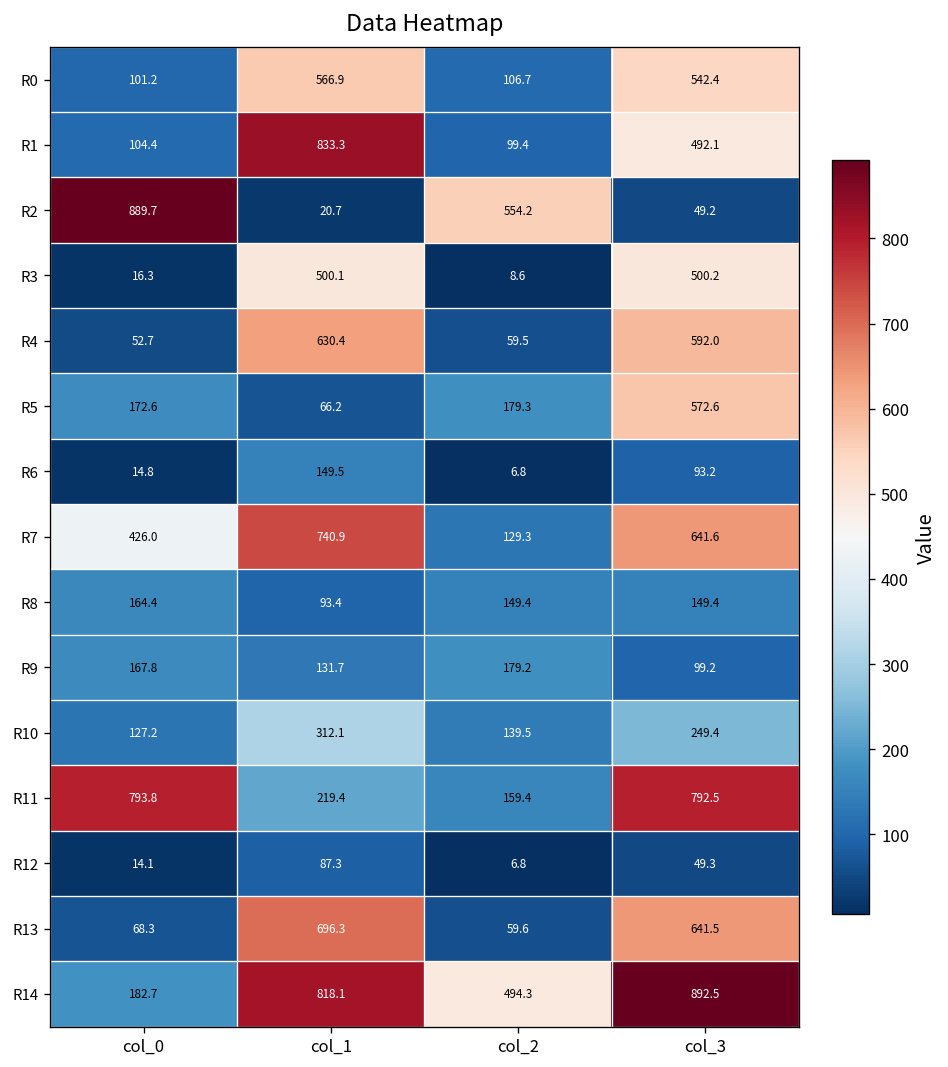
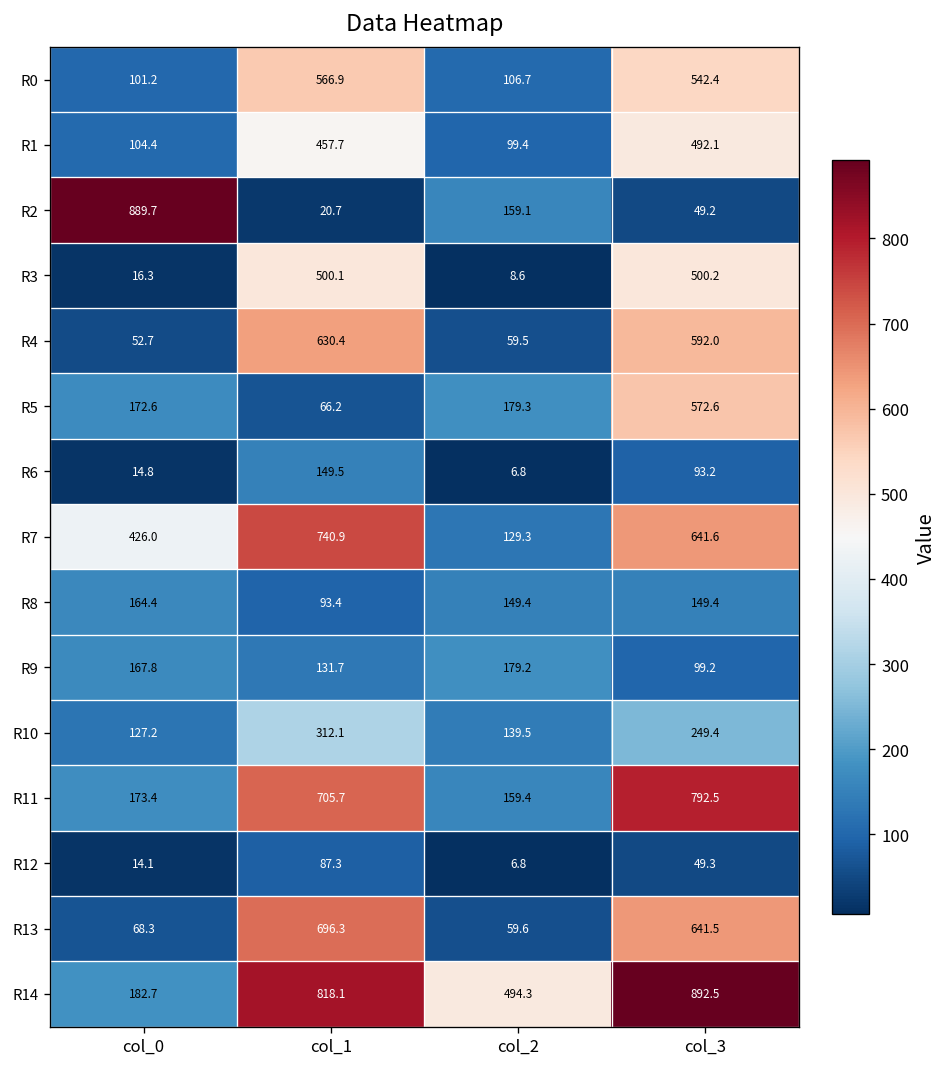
R1, col_1: 833.3 -> 457.7
R2, col_2: 554.2 -> 159.1
R11, col_0: 793.8 -> 173.4
R11, col_1: 219.4 -> 705.7
